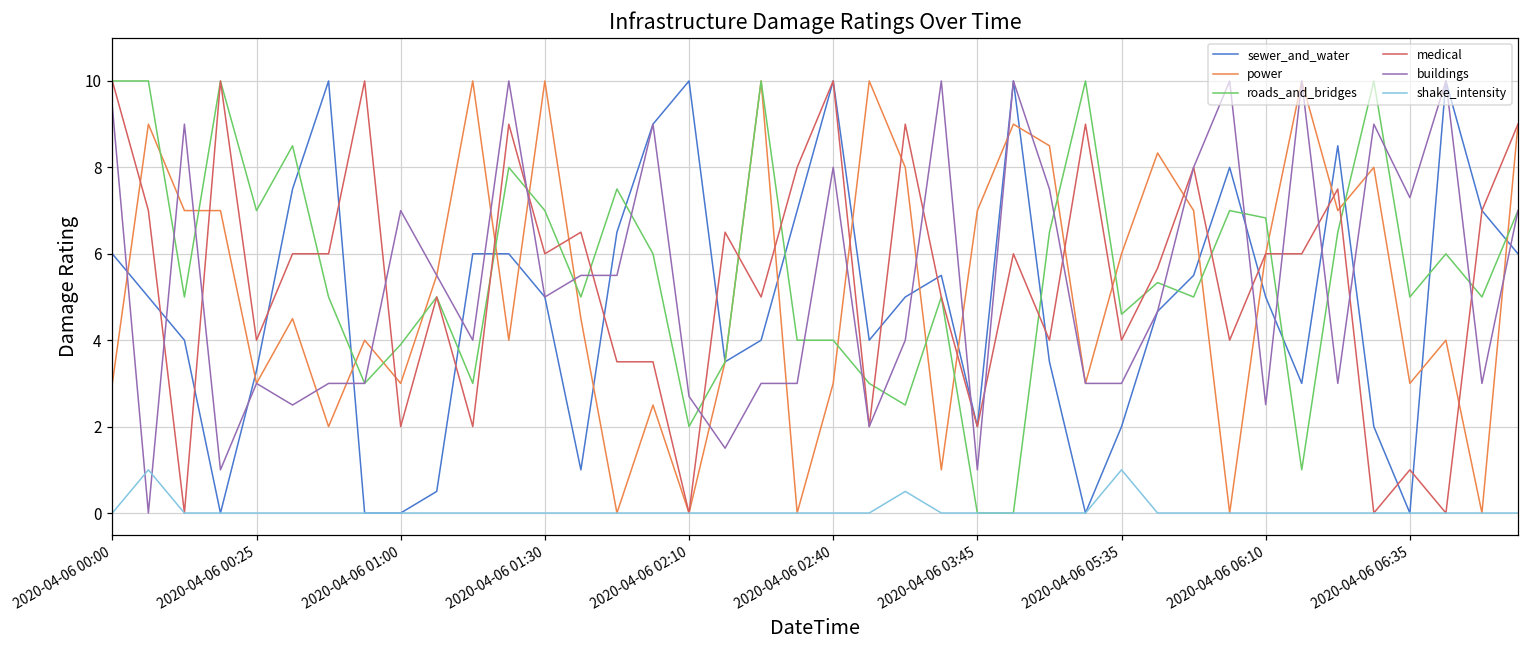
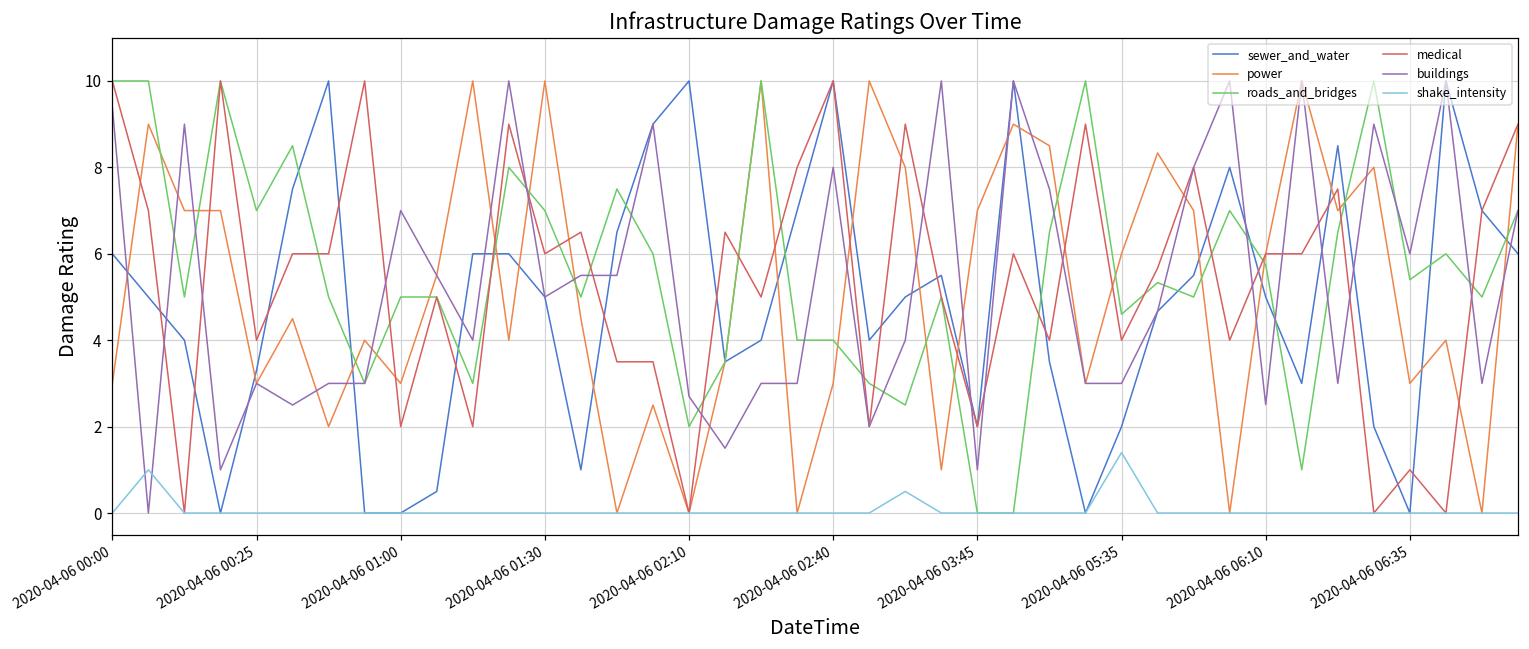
roads_and_bridges, 2020-04-06 01:00: 3.9 -> 5.0
shake_intensity, 2020-04-06 05:35: 1.0 -> 1.4
roads_and_bridges, 2020-04-06 06:10: 6.8 -> 5.8
roads_and_bridges, 2020-04-06 06:35: 5.0 -> 5.4
buildings, 2020-04-06 06:35: 7.3 -> 6.0
